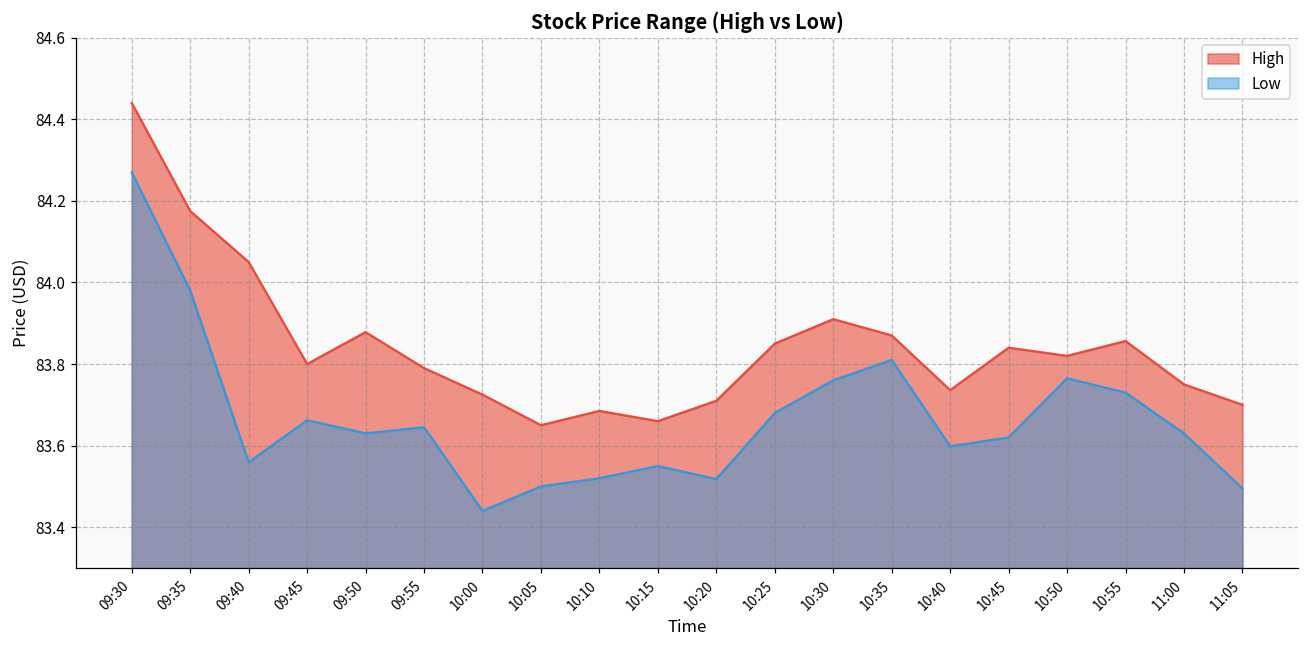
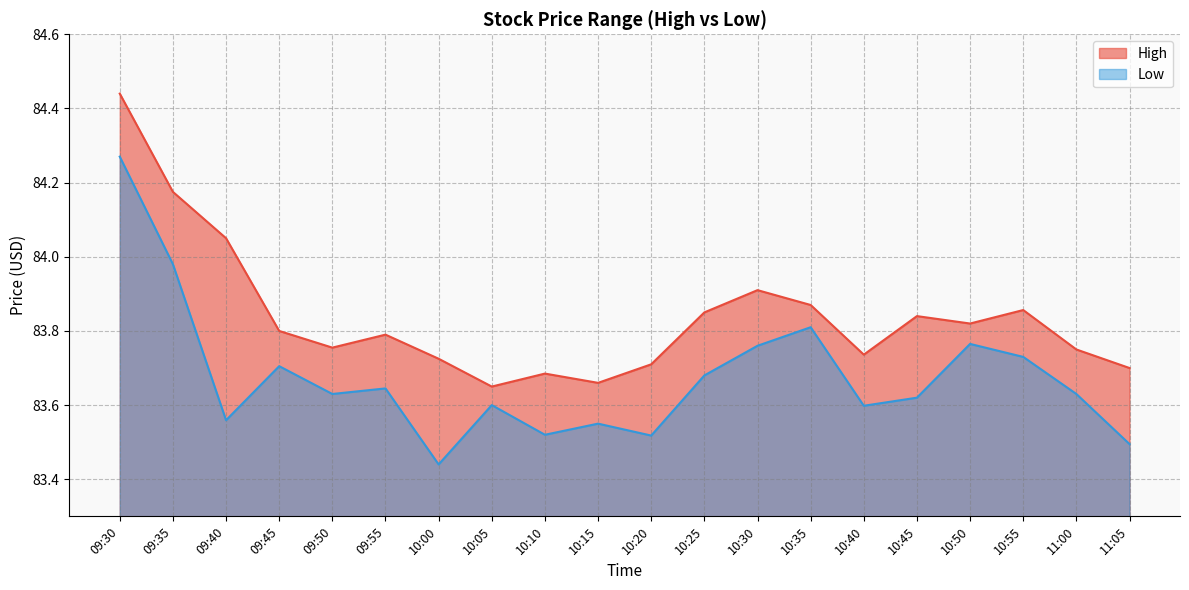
Low, 09:45: 83.66 -> 83.71
High, 09:50: 83.88 -> 83.75
Low, 10:05: 83.5 -> 83.6
